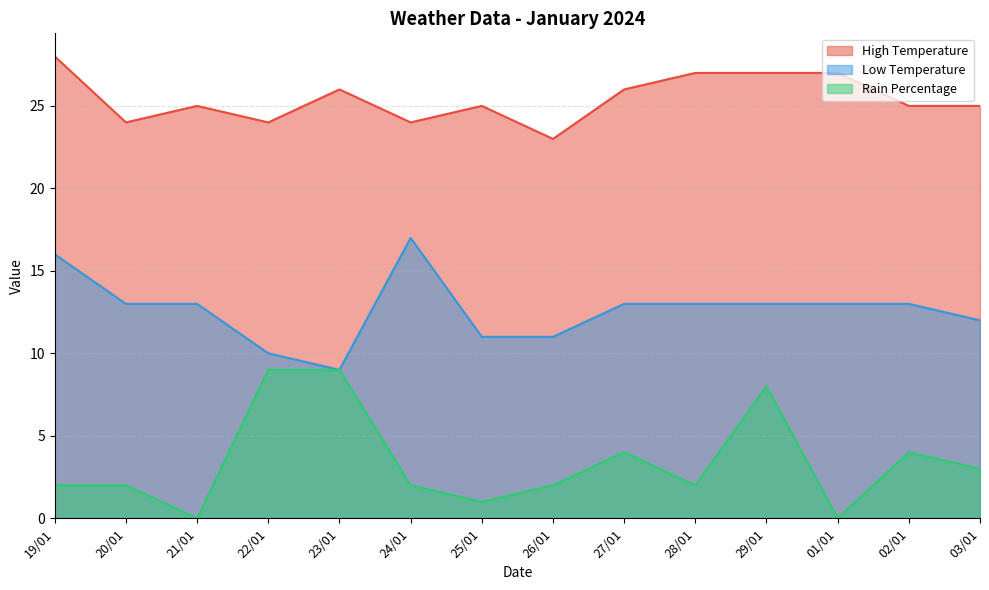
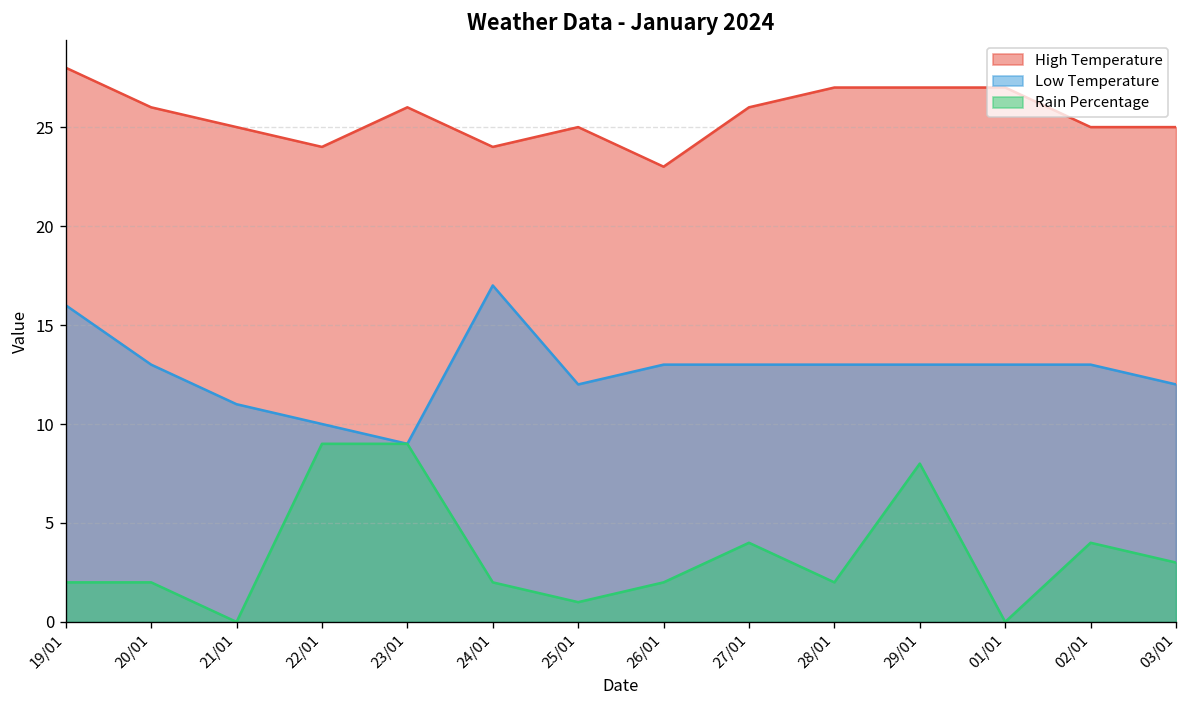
High Temperature, 20/01: 24 -> 26
Low Temperature, 21/01: 13 -> 11
Low Temperature, 25/01: 11 -> 12
Low Temperature, 26/01: 11 -> 13
